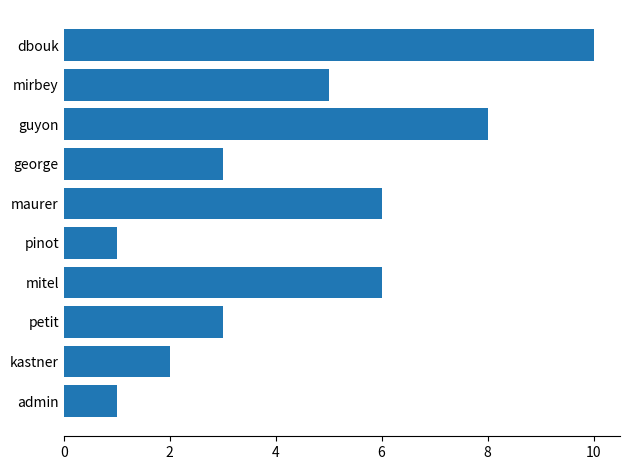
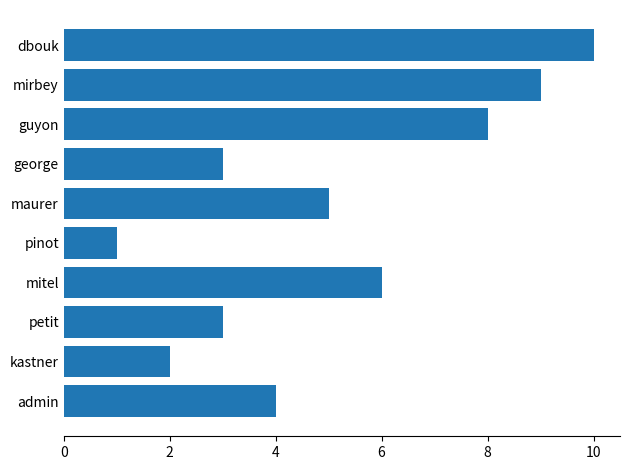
mirbey: 5 -> 9
maurer: 6 -> 5
admin: 1 -> 4
